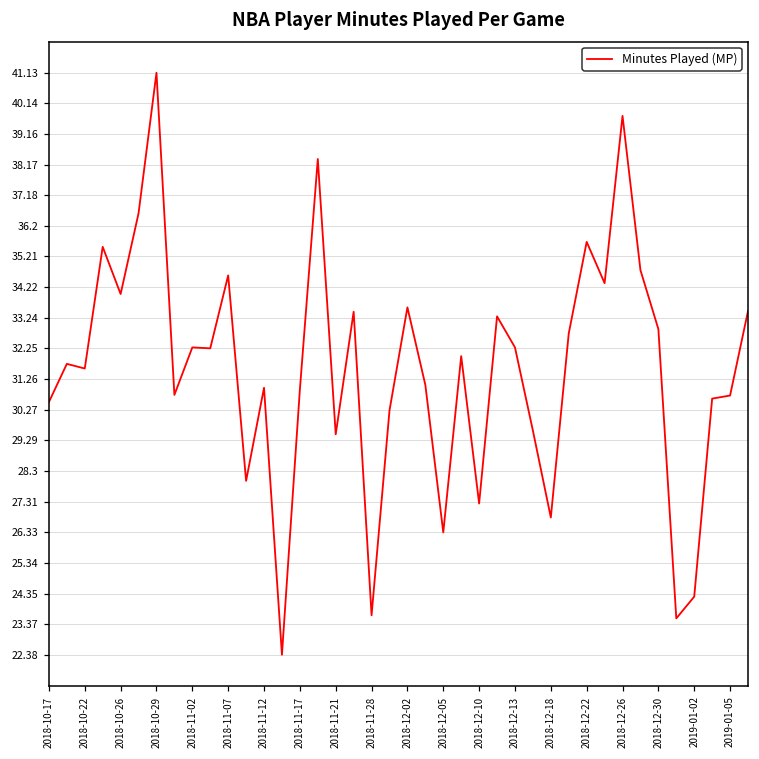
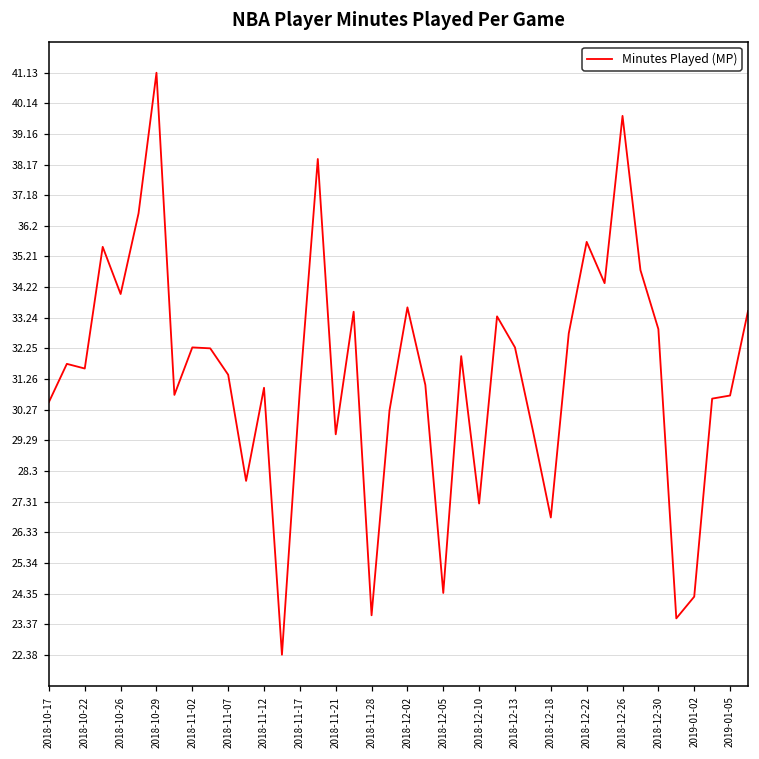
2018-11-07: 34.6 -> 31.4
2018-12-05: 26.3 -> 24.4
